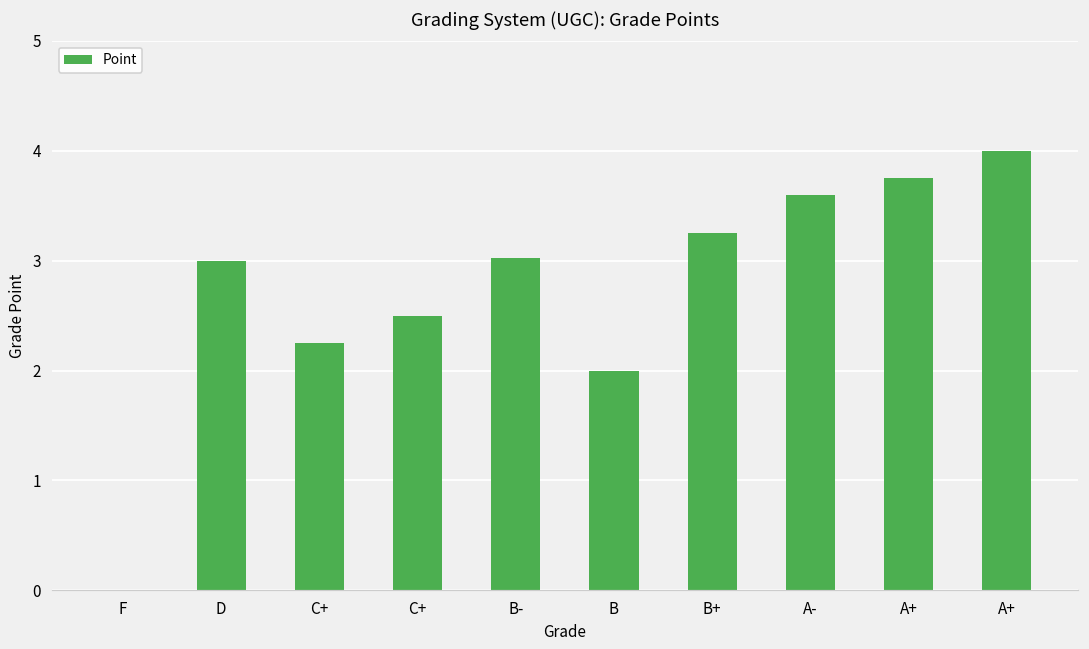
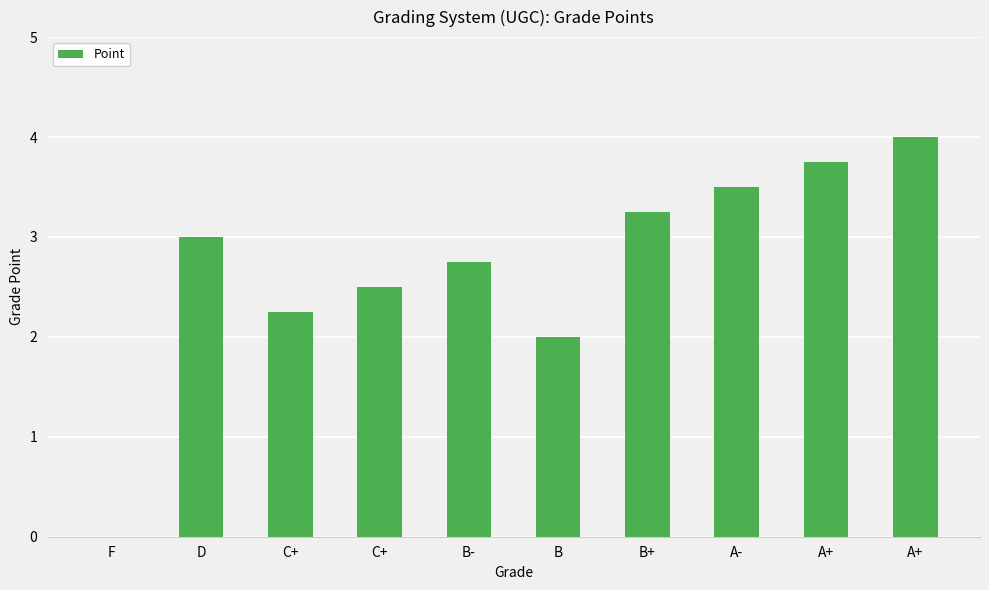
B-: 3.0 -> 2.8
A-: 3.6 -> 3.5
